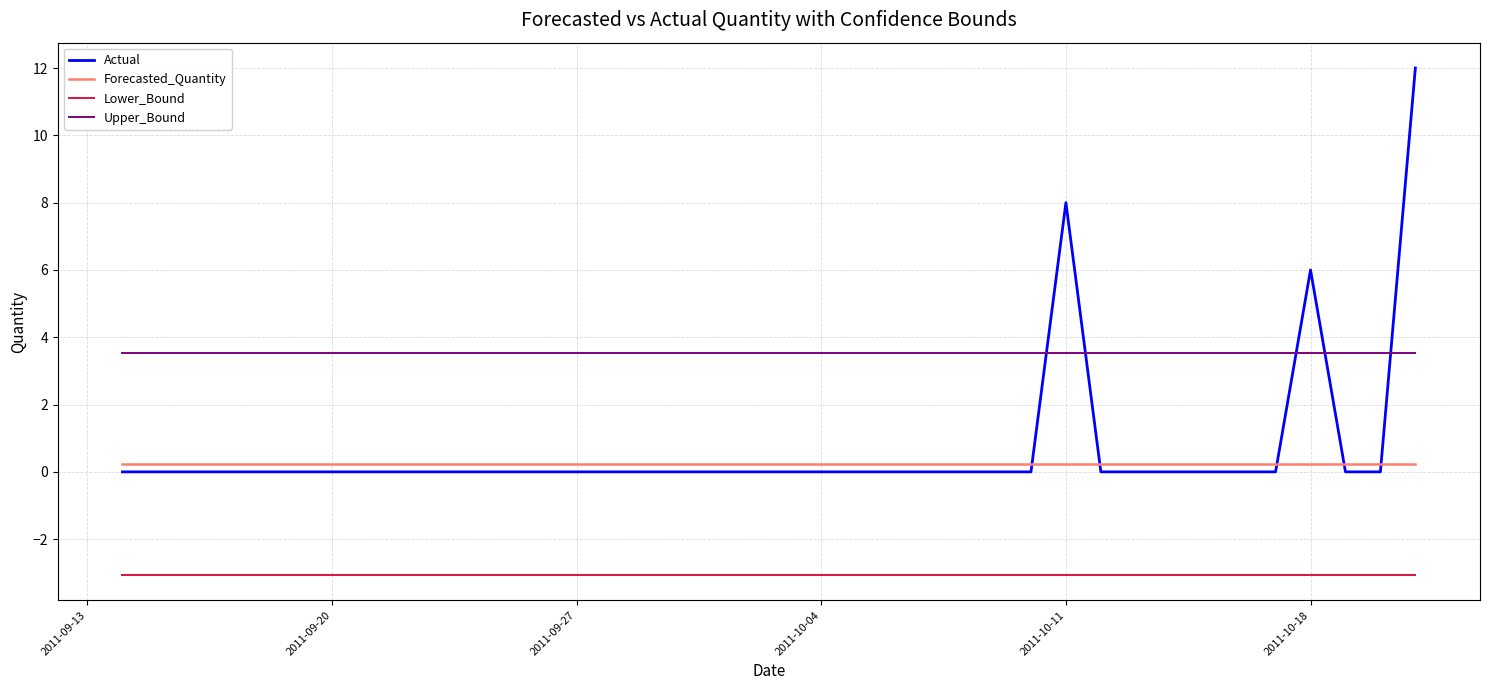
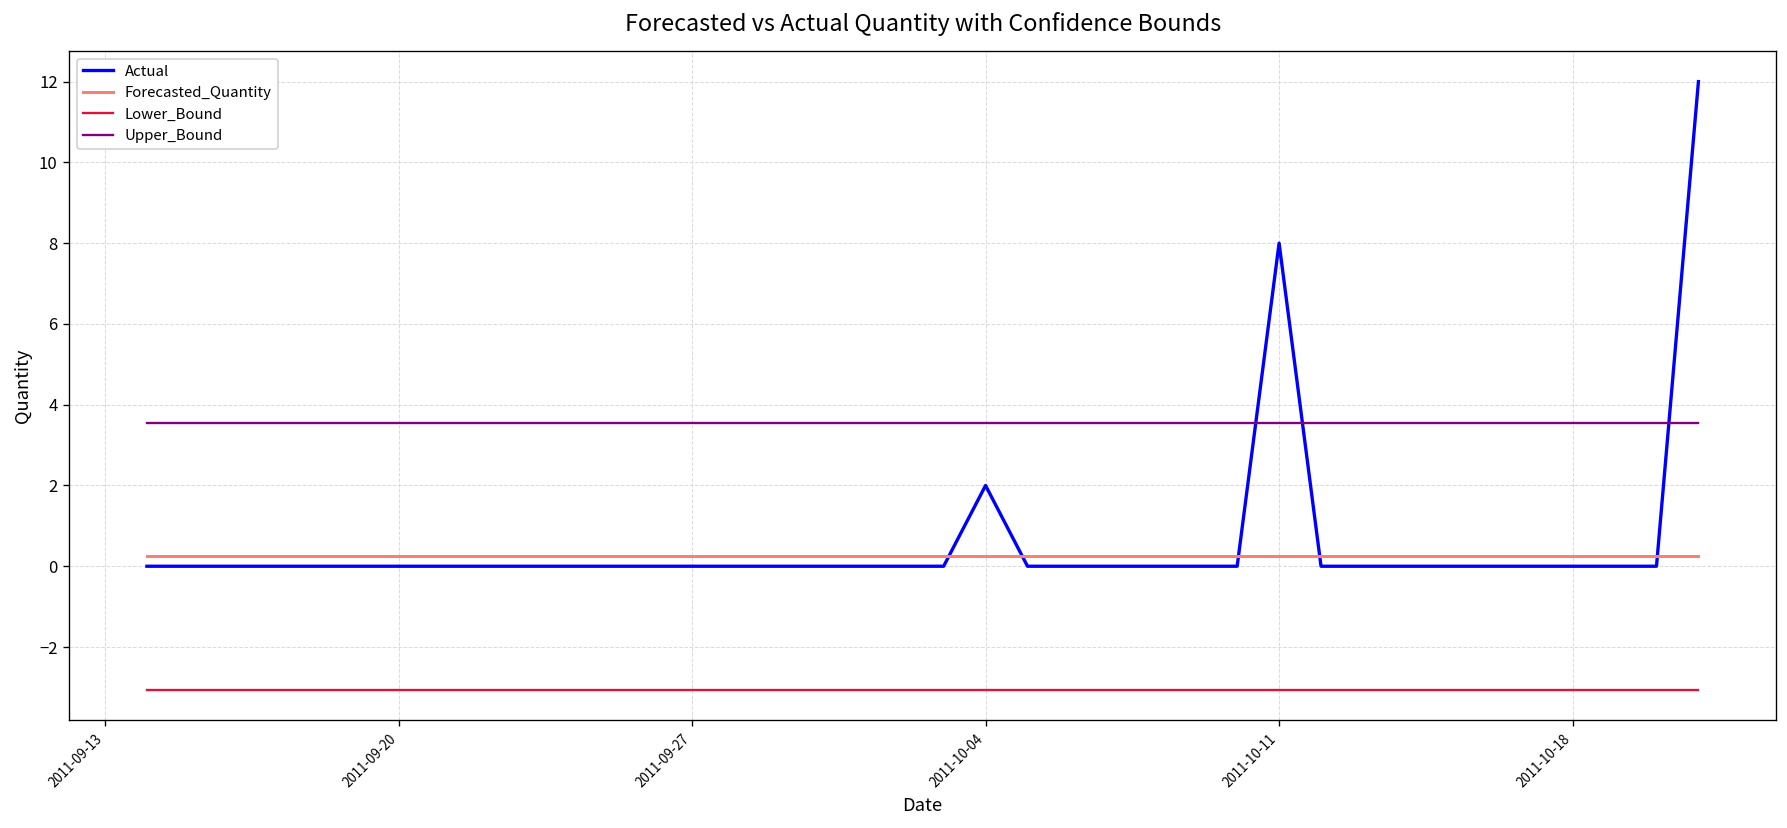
Actual, 2011-10-04: 0 -> 2
Actual, 2011-10-18: 6 -> 0
